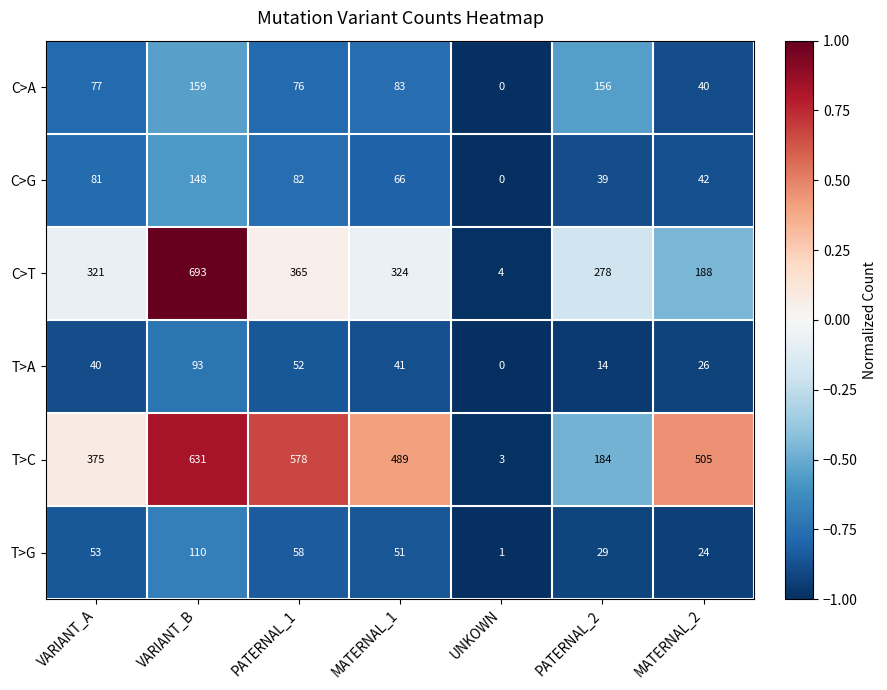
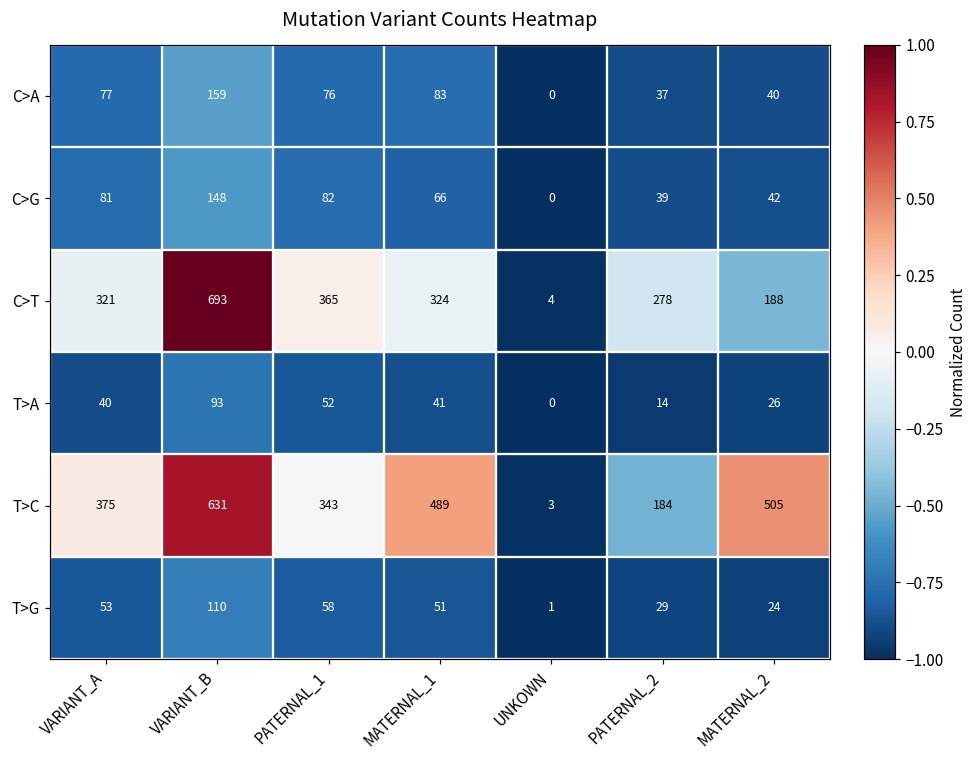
C>A, PATERNAL_2: 156 -> 37
T>C, PATERNAL_1: 578 -> 343
